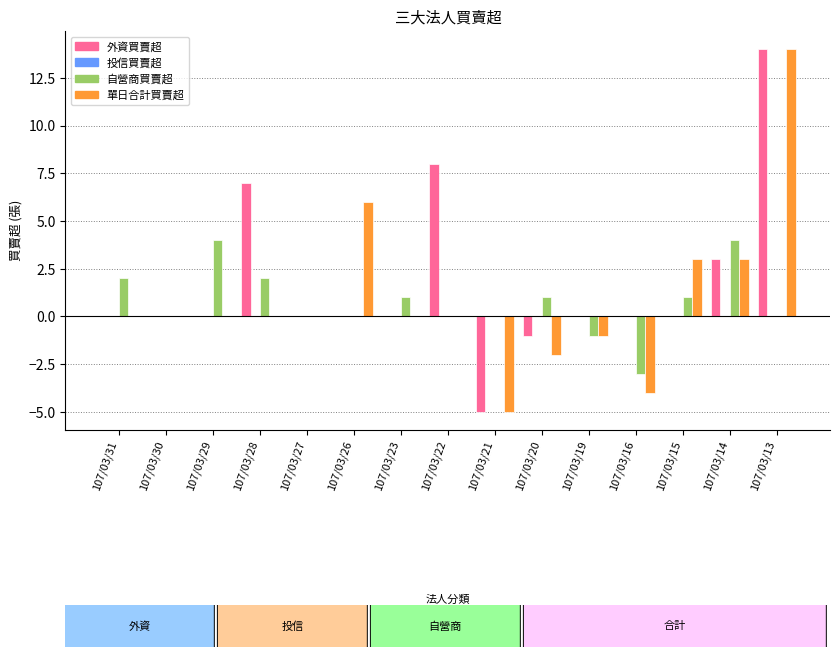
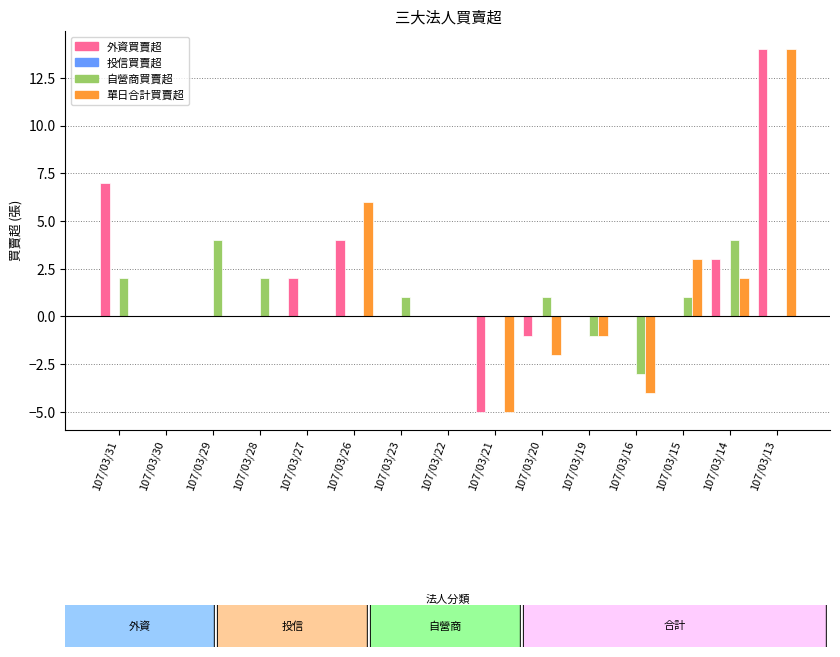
外資買賣超, 107/03/31: 0 -> 7
外資買賣超, 107/03/28: 7 -> 0
外資買賣超, 107/03/27: 0 -> 2
外資買賣超, 107/03/26: 0 -> 4
外資買賣超, 107/03/22: 8 -> 0
單日合計買賣超, 107/03/14: 3 -> 2
